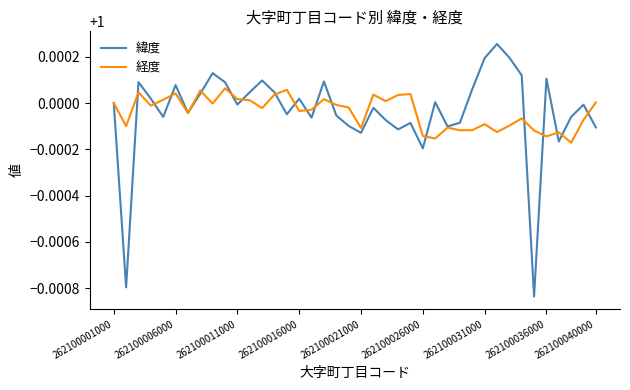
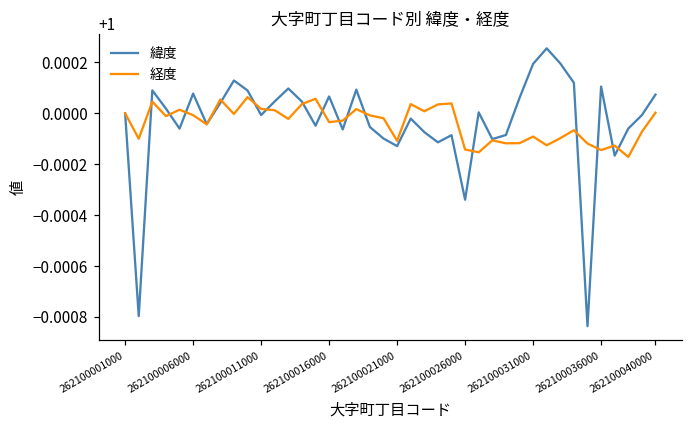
経度, 262100006000: 1.00004 -> 0.99999
緯度, 262100016000: 1.00002 -> 1.00007
緯度, 262100026000: 0.99980 -> 0.99966
緯度, 262100040000: 0.99989 -> 1.00007
